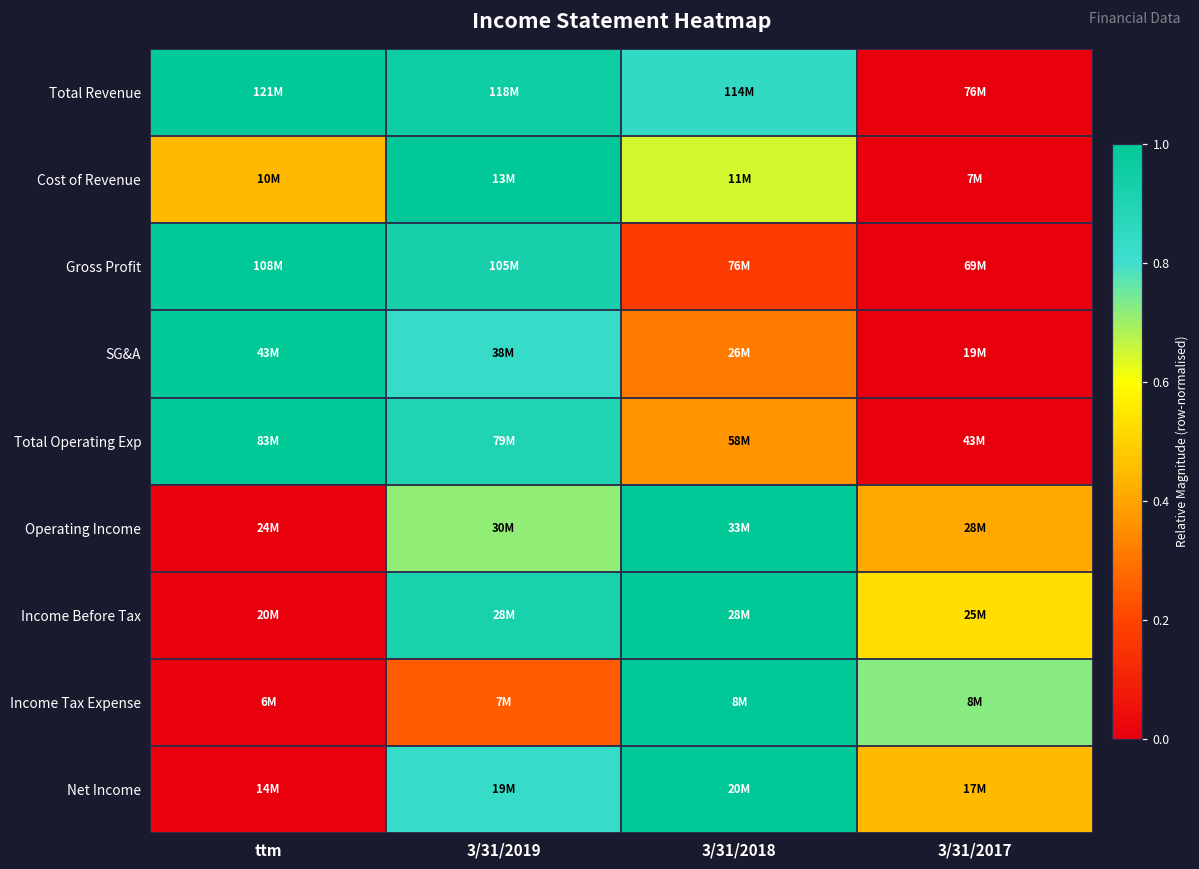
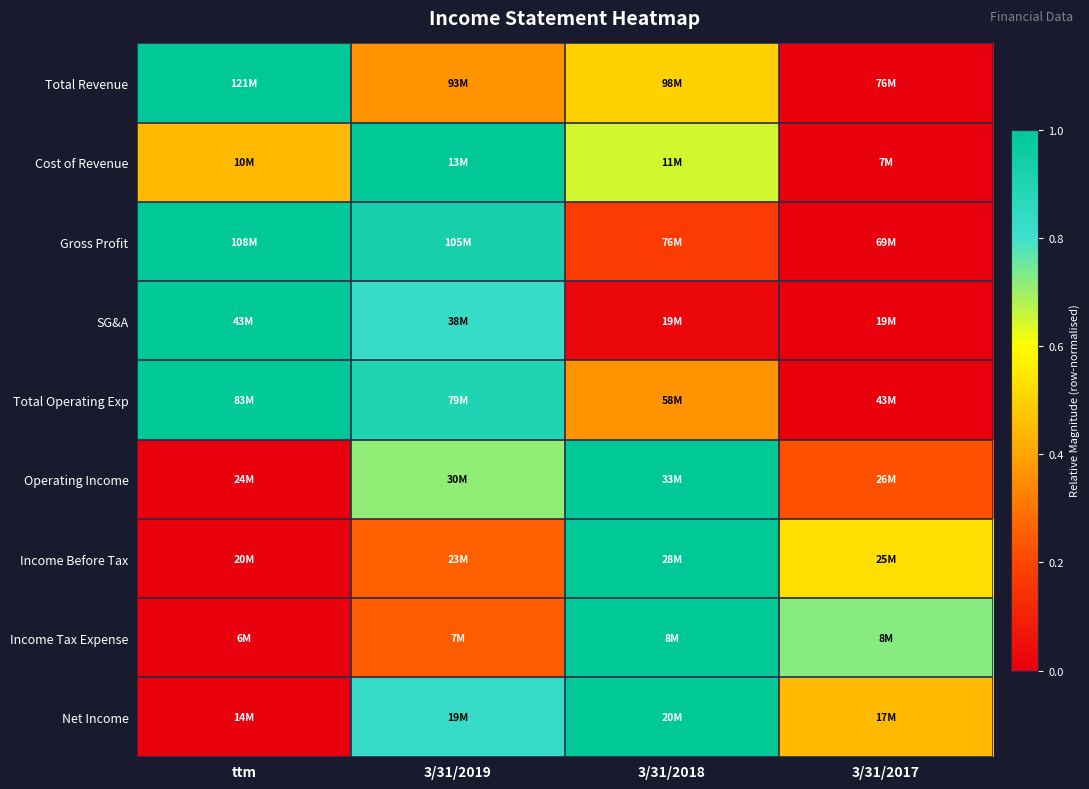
Total Revenue, 3/31/2019: 118M -> 93M
Total Revenue, 3/31/2018: 114M -> 98M
SG&A, 3/31/2018: 26M -> 19M
Operating Income, 3/31/2017: 28M -> 26M
Income Before Tax, 3/31/2019: 28M -> 23M
